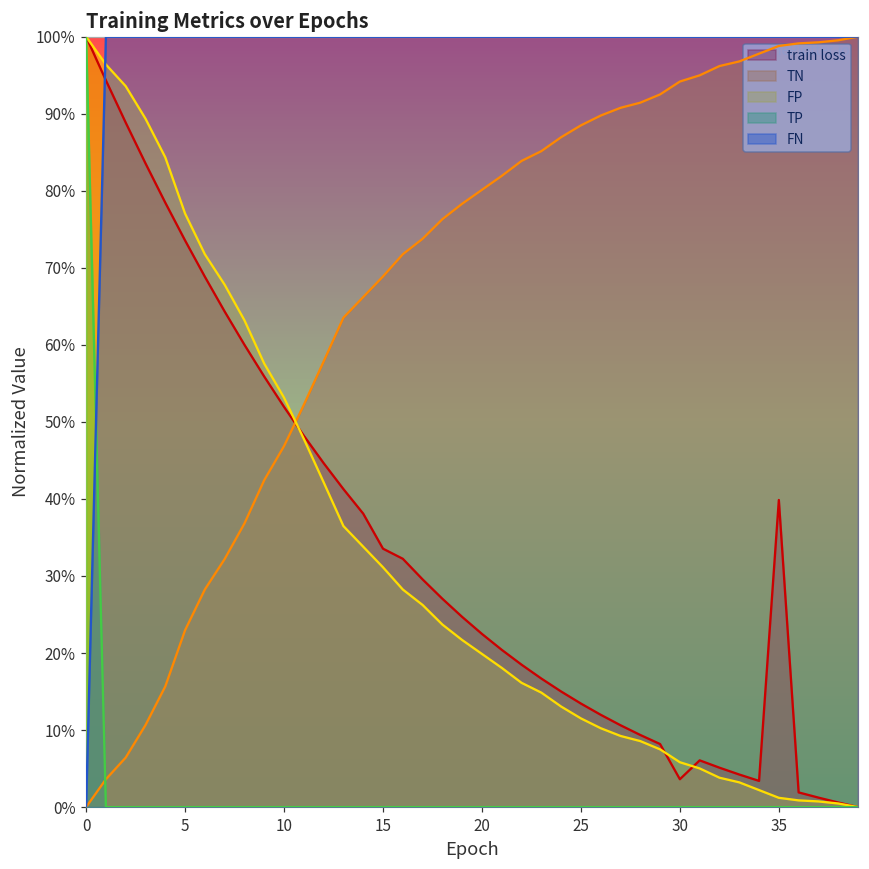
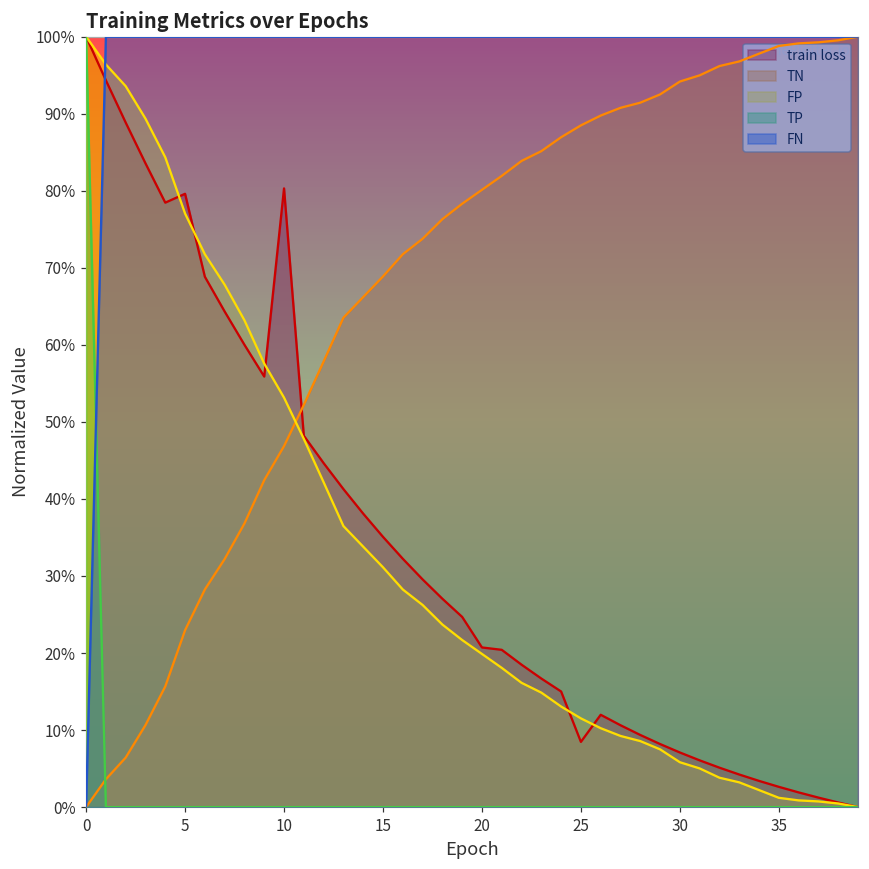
train loss, 5: 74% -> 80%
train loss, 10: 52% -> 80%
train loss, 15: 34% -> 35%
train loss, 20: 22% -> 21%
train loss, 25: 13% -> 8%
train loss, 30: 4% -> 7%
train loss, 35: 40% -> 3%
